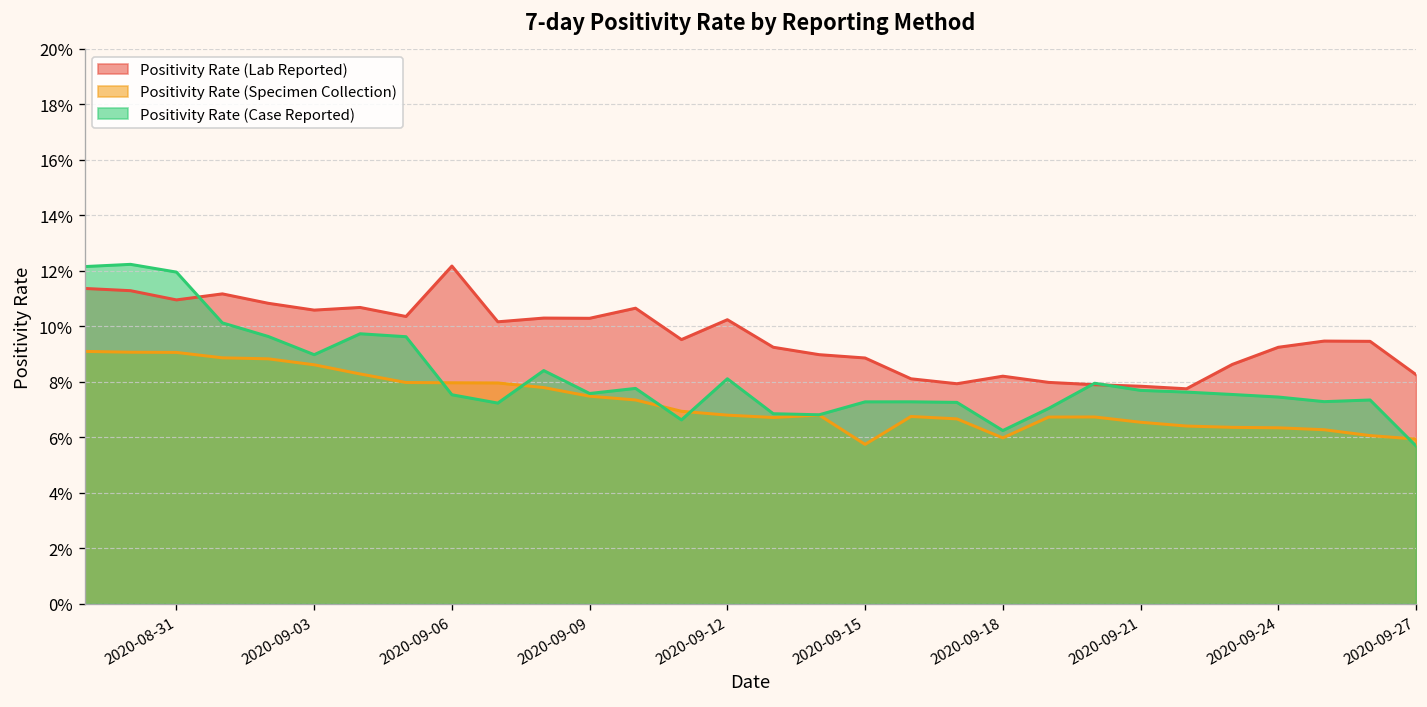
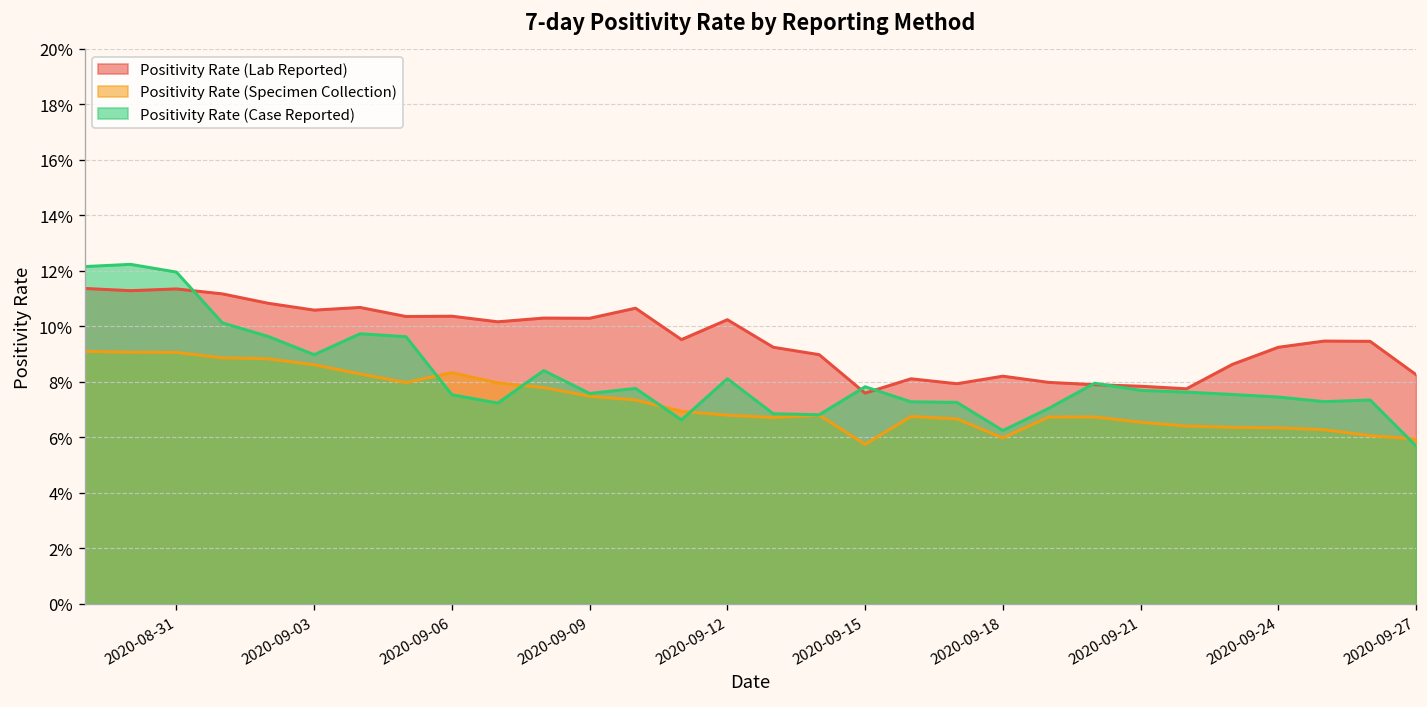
Positivity Rate (Lab Reported), 2020-08-31: 11.0% -> 11.4%
Positivity Rate (Lab Reported), 2020-09-06: 12.2% -> 10.4%
Positivity Rate (Specimen Collection), 2020-09-06: 8.0% -> 8.3%
Positivity Rate (Lab Reported), 2020-09-15: 8.9% -> 7.6%
Positivity Rate (Case Reported), 2020-09-15: 7.3% -> 7.8%
